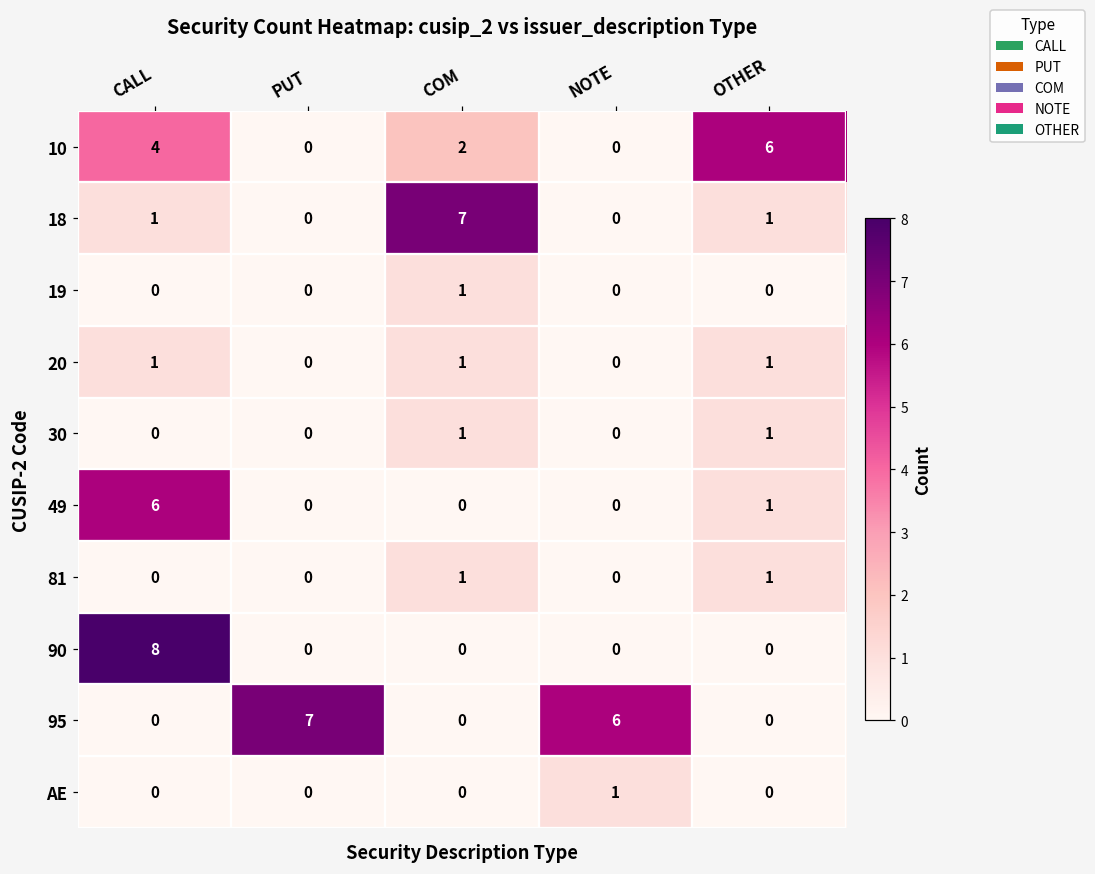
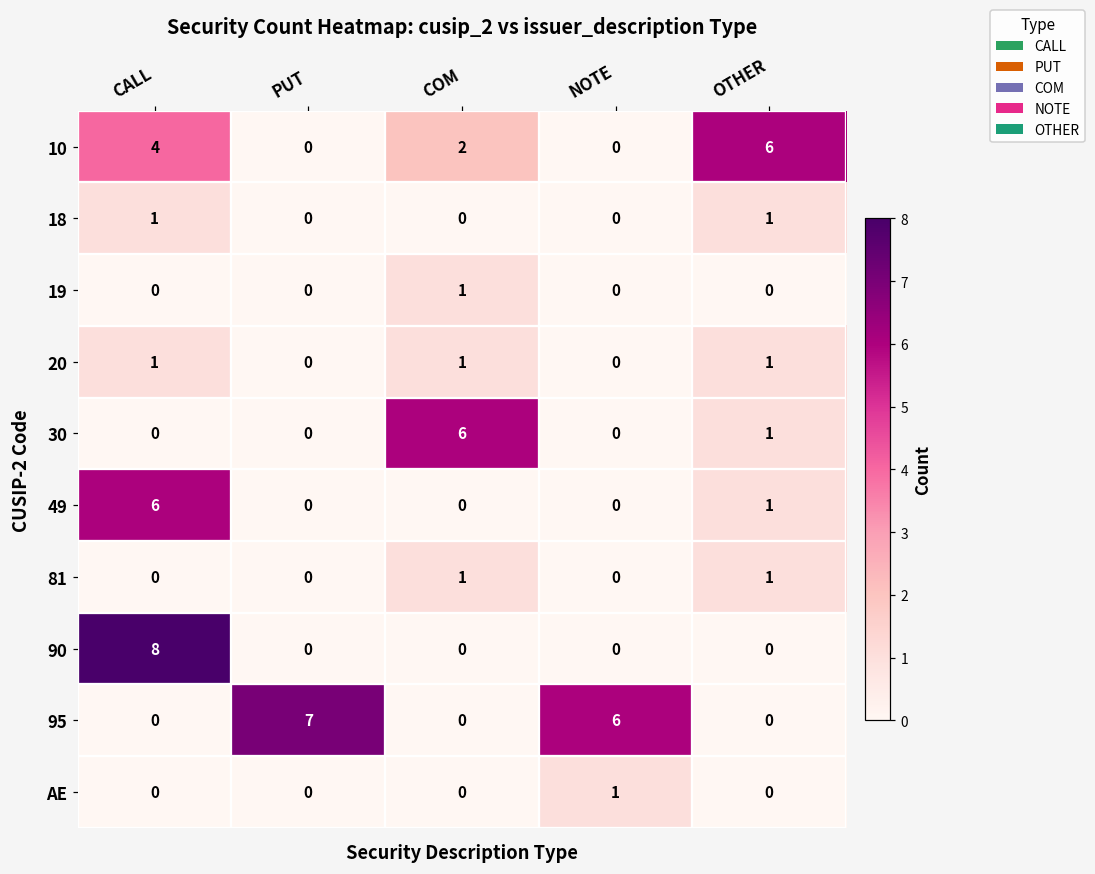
18, COM: 7 -> 0
30, COM: 1 -> 6
